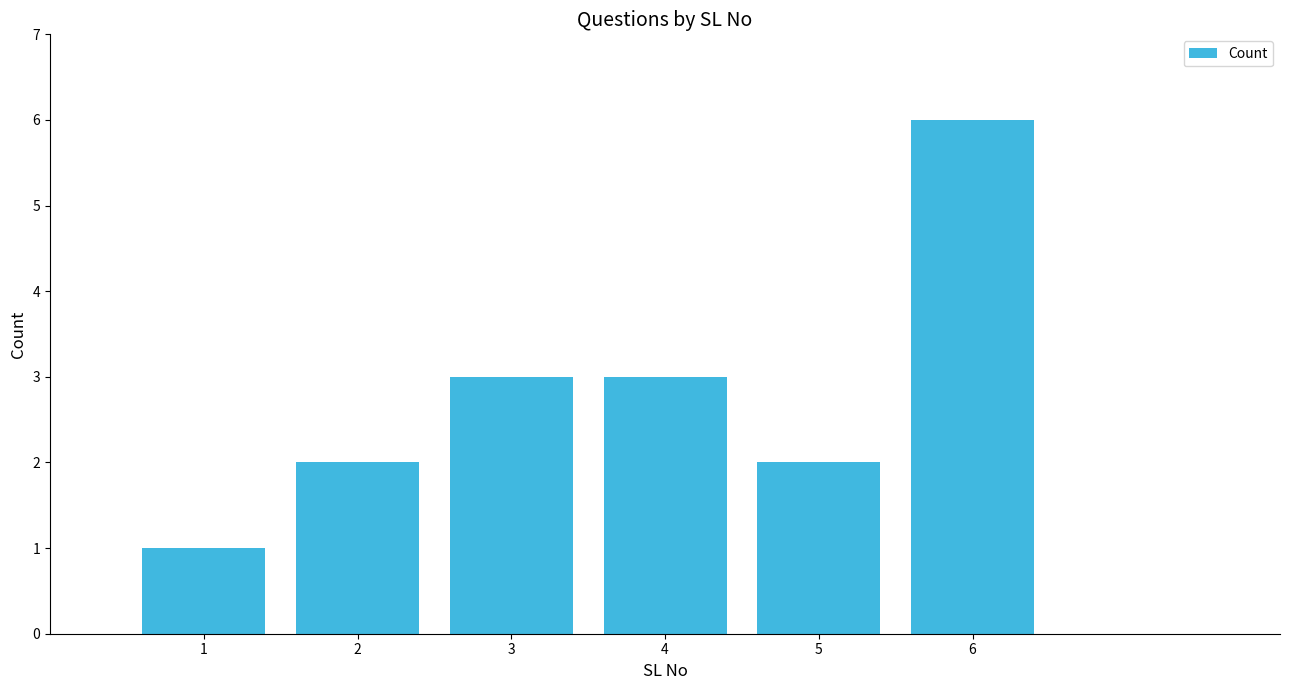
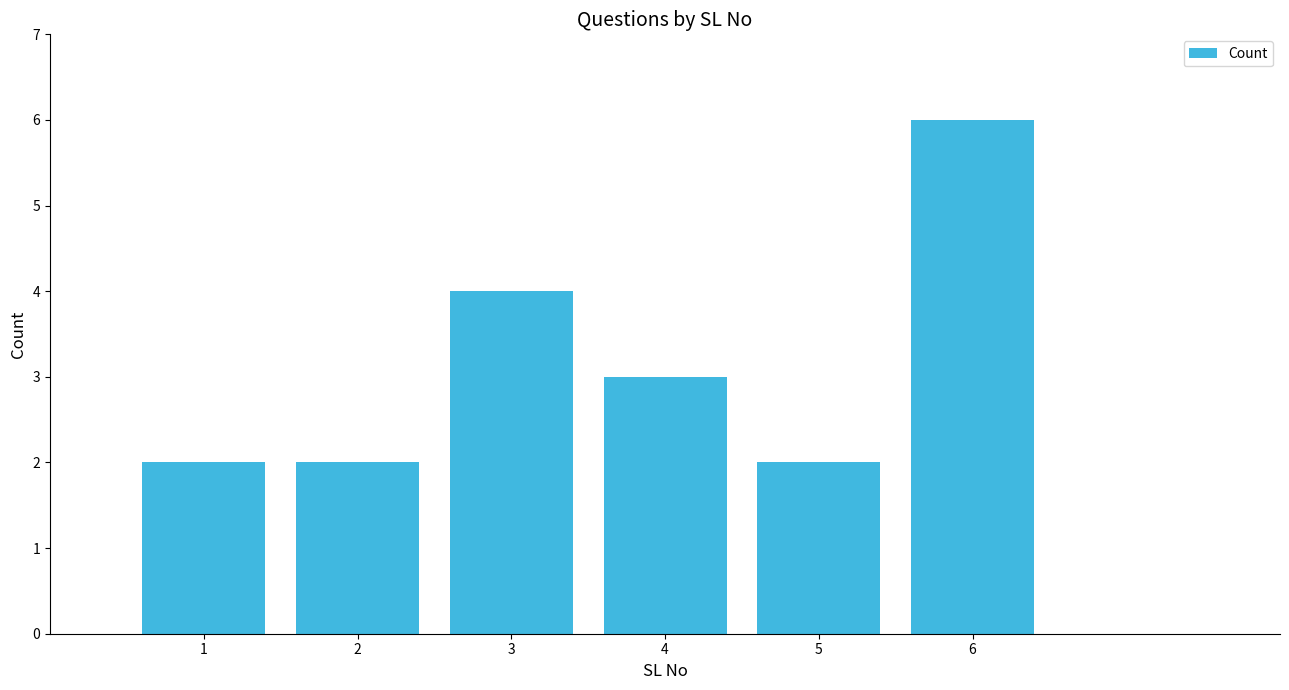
1: 1 -> 2
3: 3 -> 4
